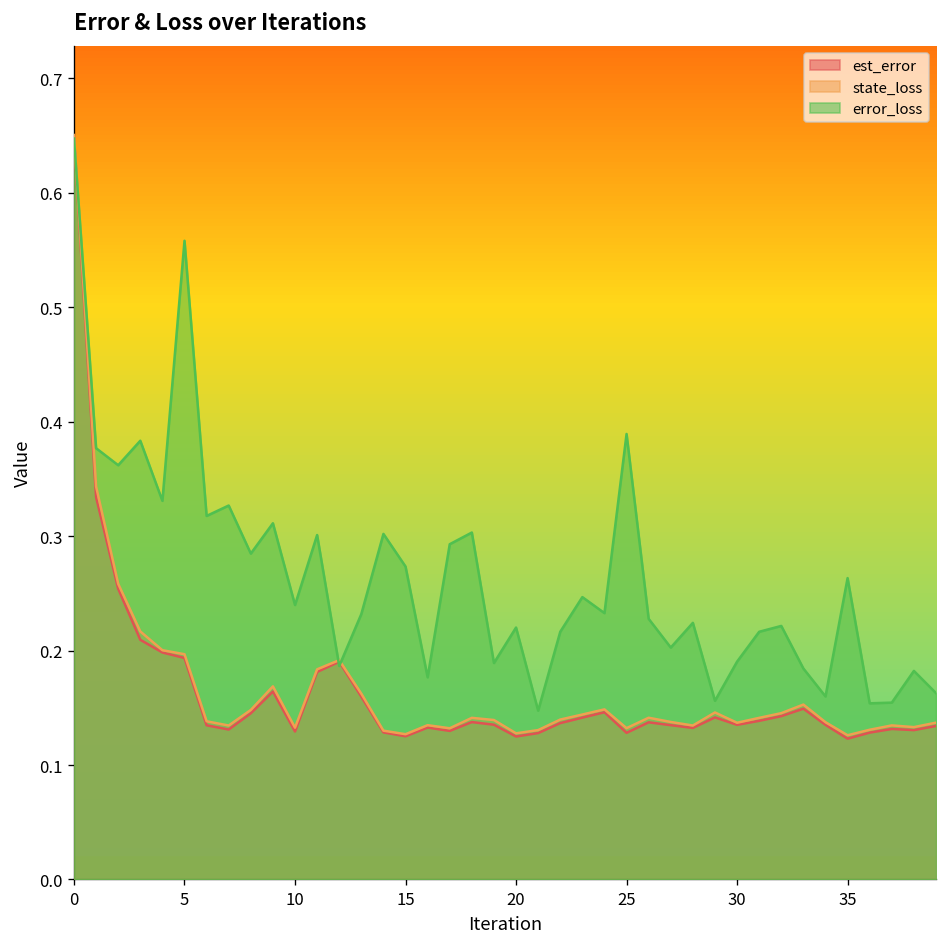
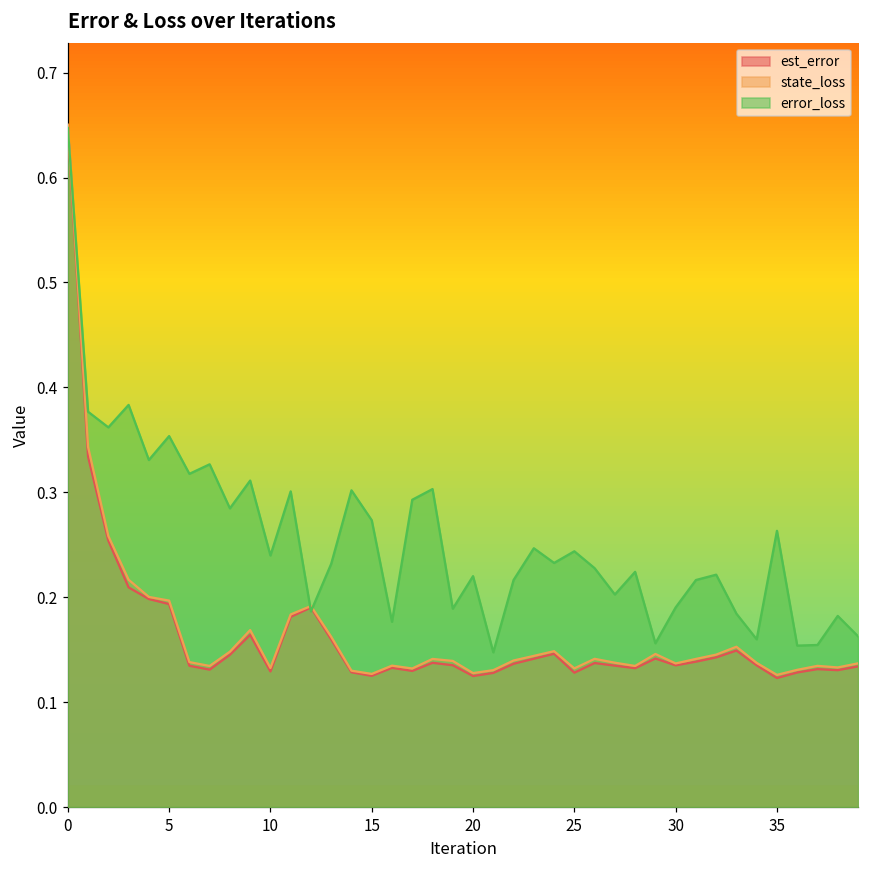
error_loss, 5: 0.56 -> 0.35
error_loss, 25: 0.39 -> 0.24
